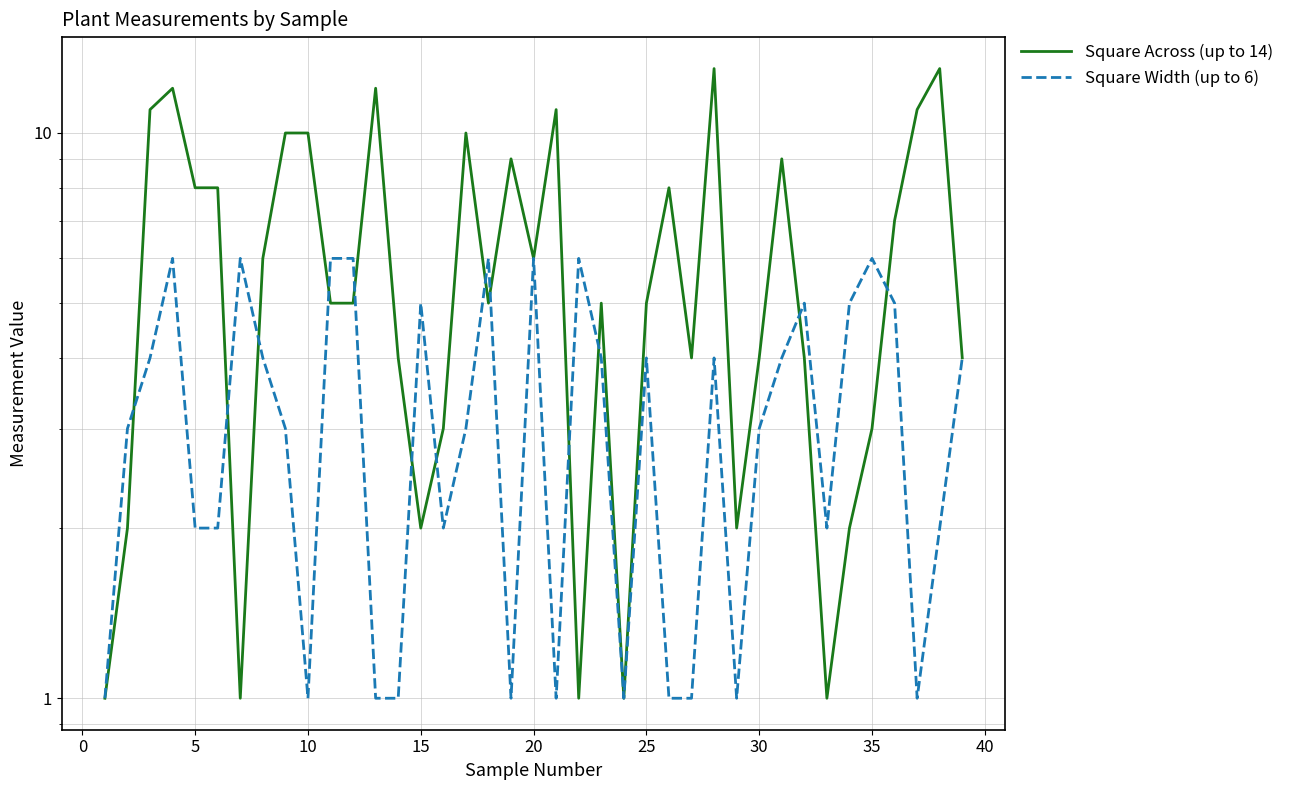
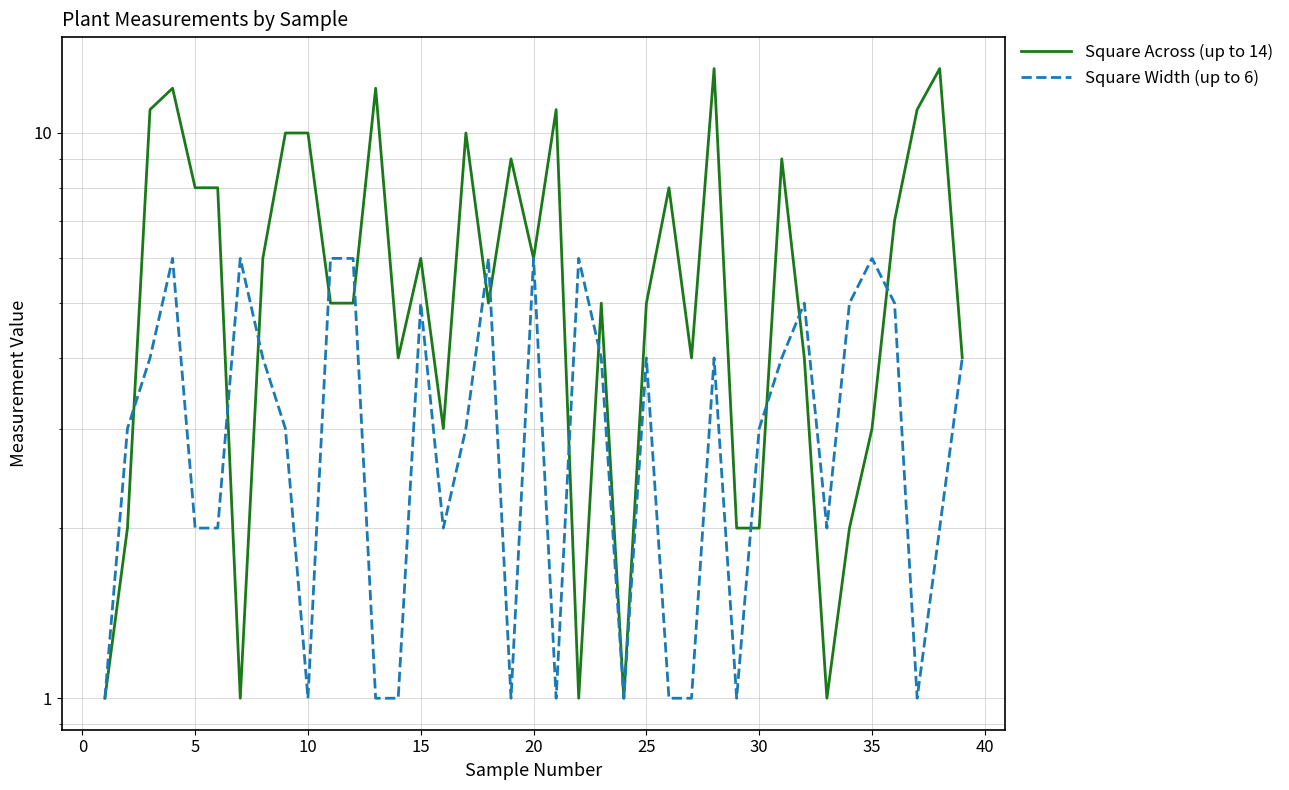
Square Across (up to 14), 15: 2 -> 6
Square Across (up to 14), 30: 4 -> 2
